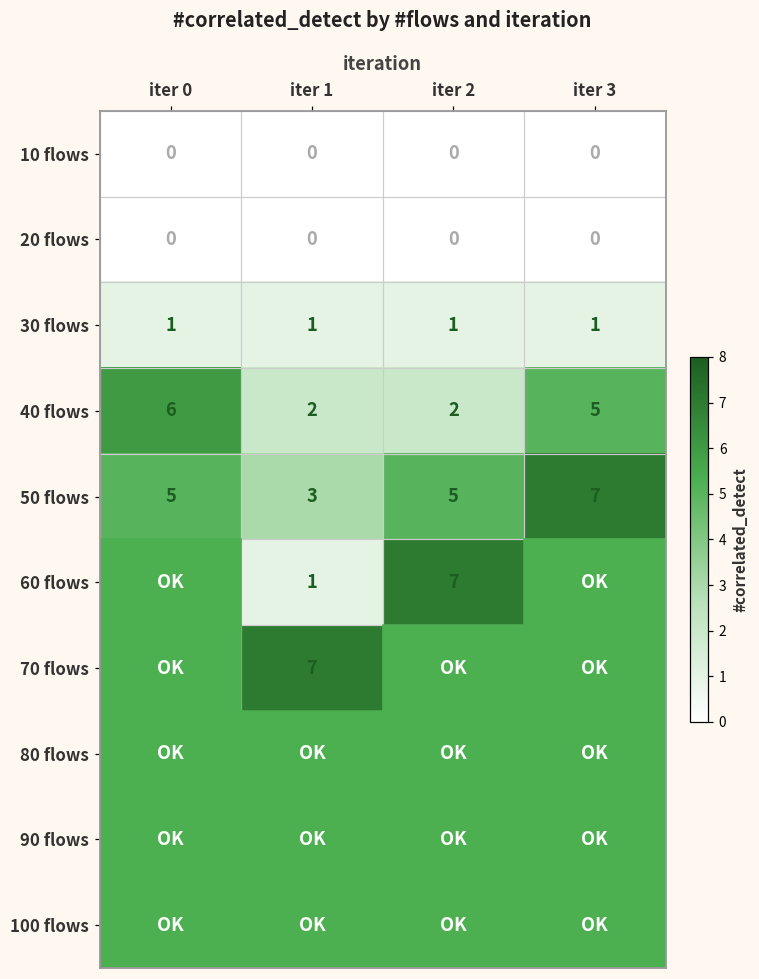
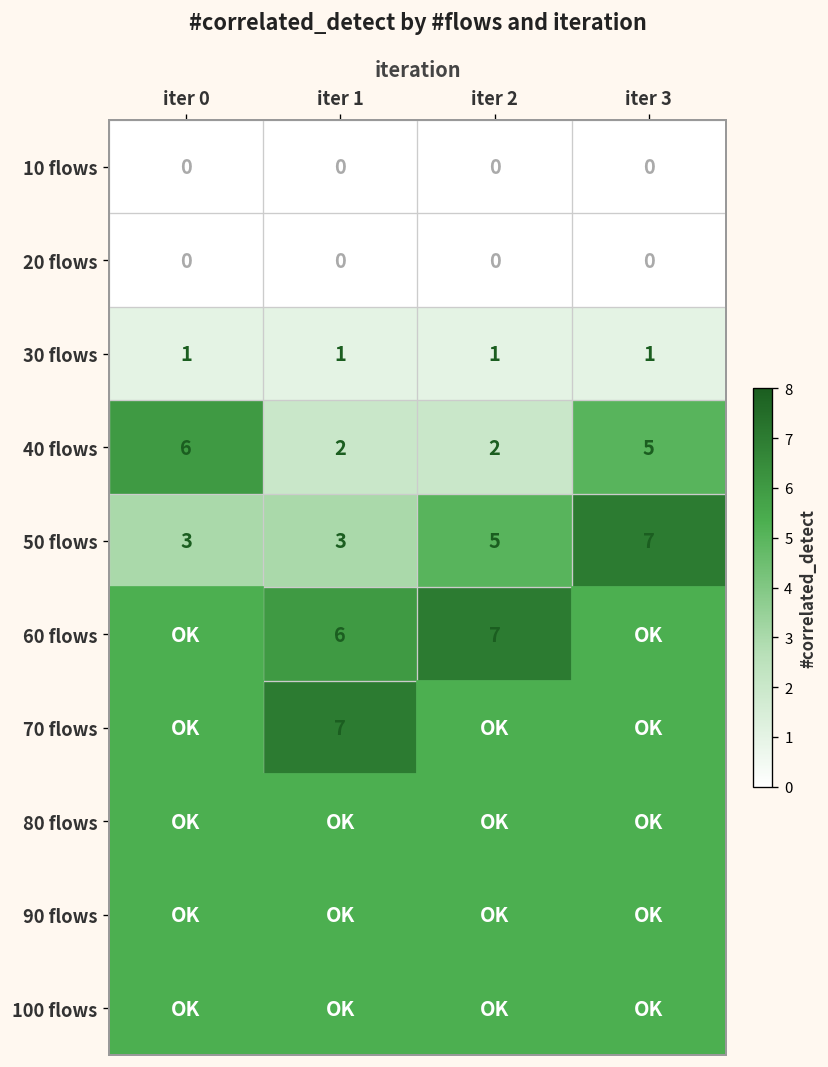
50 flows, iter 0: 5 -> 3
60 flows, iter 1: 1 -> 6
